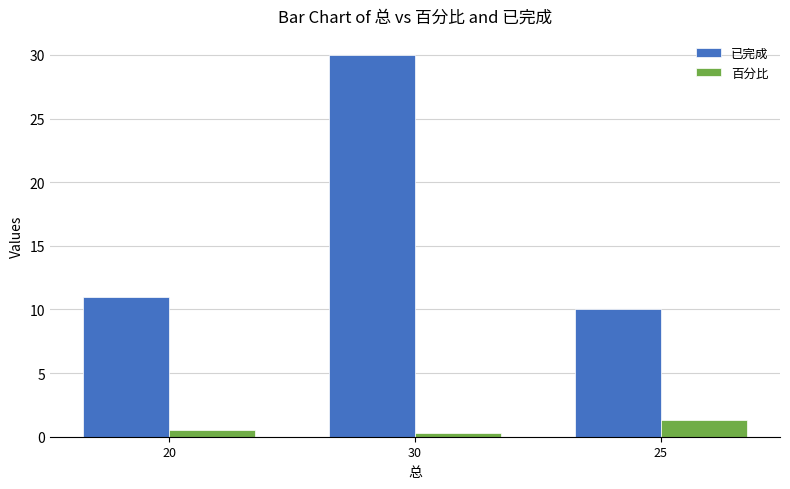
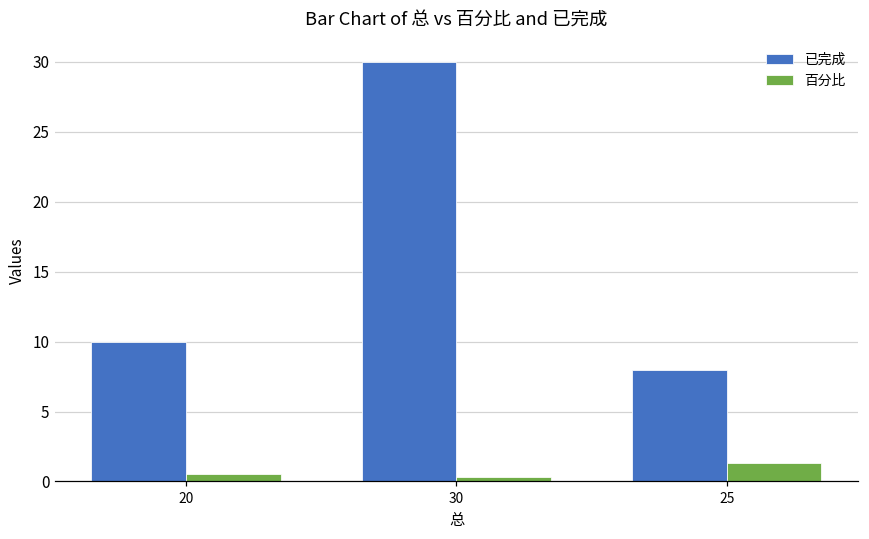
已完成, 20: 11 -> 10
已完成, 25: 10 -> 8
